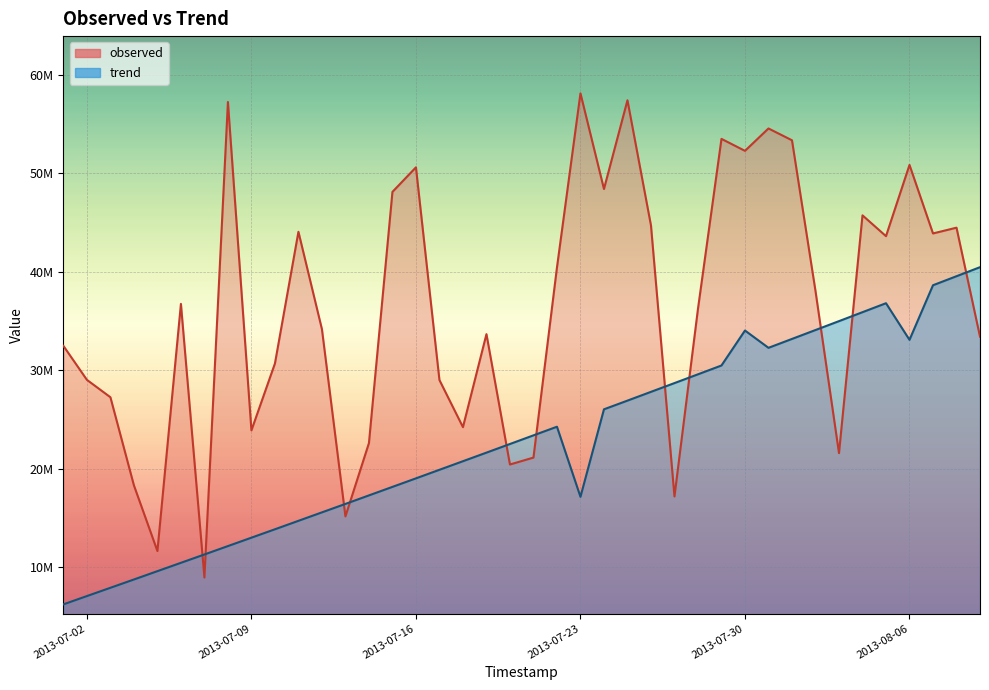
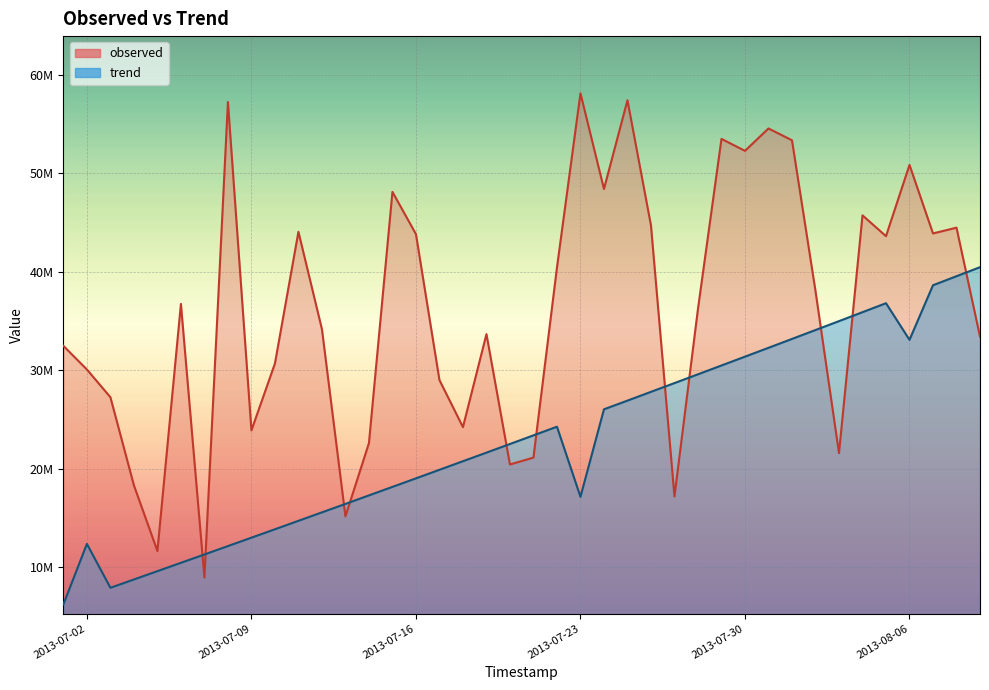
observed, 2013-07-02: 29000000 -> 30000000
trend, 2013-07-02: 7000000 -> 12000000
observed, 2013-07-16: 51000000 -> 44000000
trend, 2013-07-30: 34000000 -> 31000000
